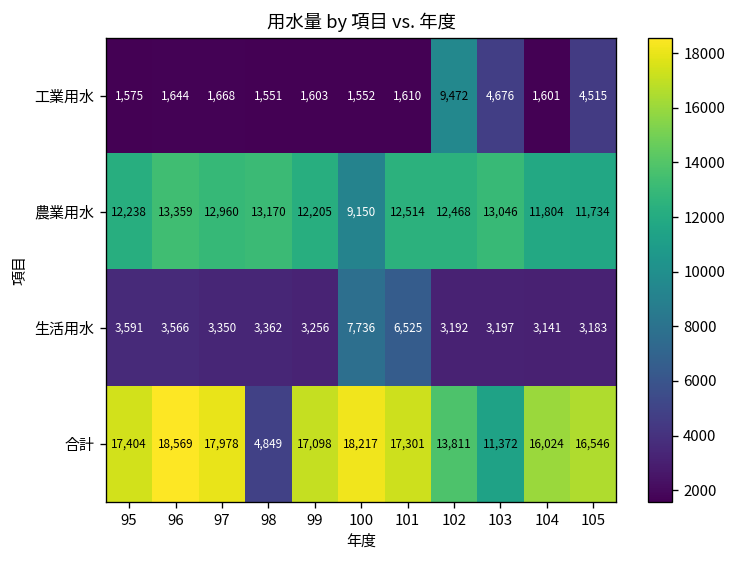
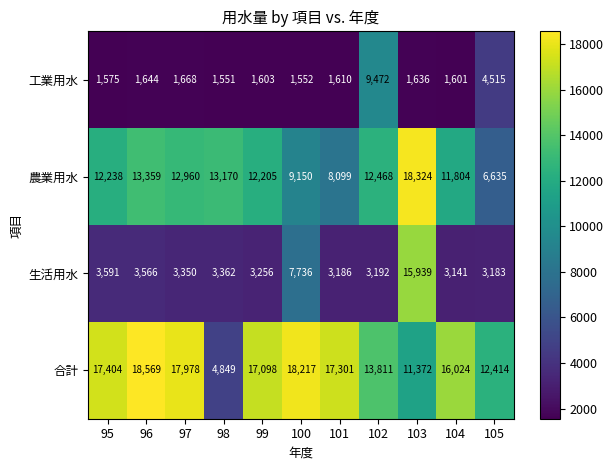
工業用水, 103: 4,676 -> 1,636
農業用水, 101: 12,514 -> 8,099
農業用水, 103: 13,046 -> 18,324
農業用水, 105: 11,734 -> 6,635
生活用水, 101: 6,525 -> 3,186
生活用水, 103: 3,197 -> 15,939
合計, 105: 16,546 -> 12,414
